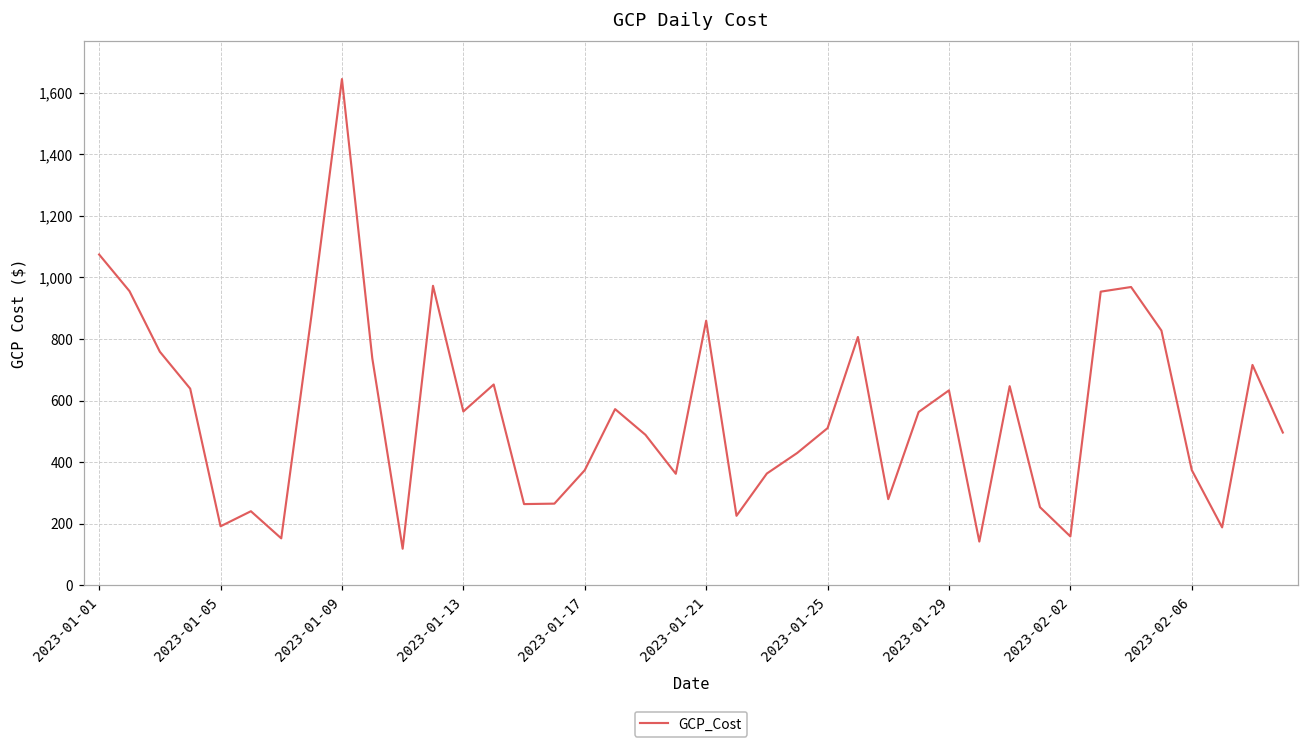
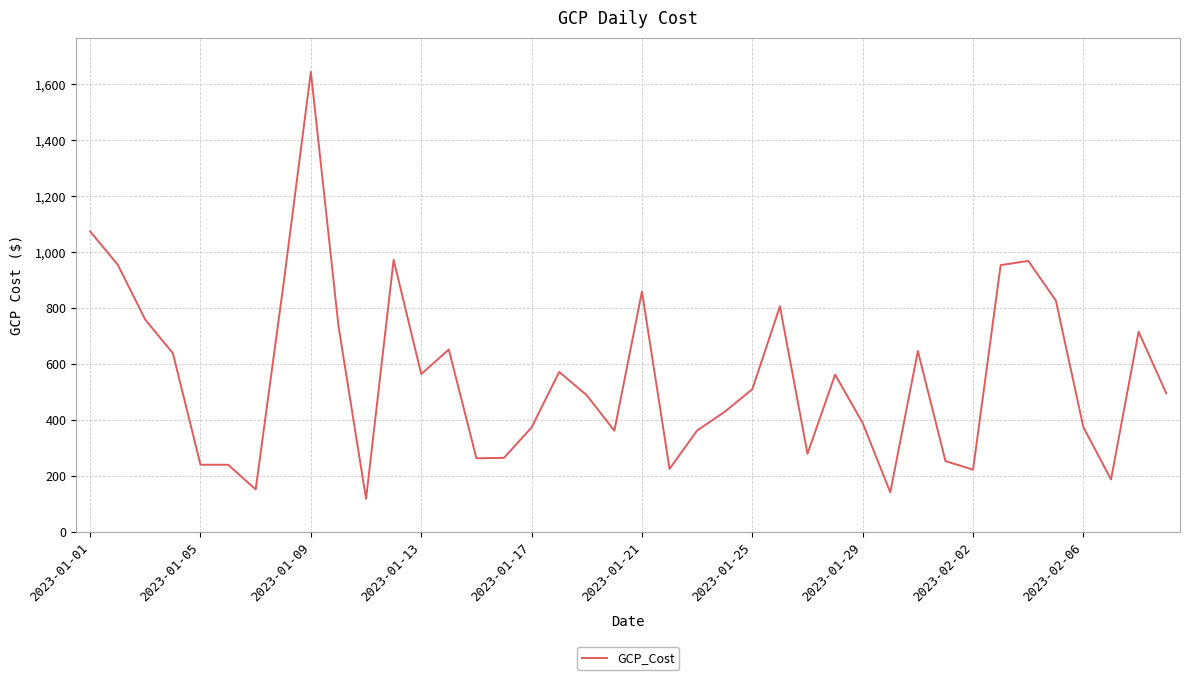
2023-01-05: 190 -> 240
2023-01-29: 630 -> 390
2023-02-02: 160 -> 220
